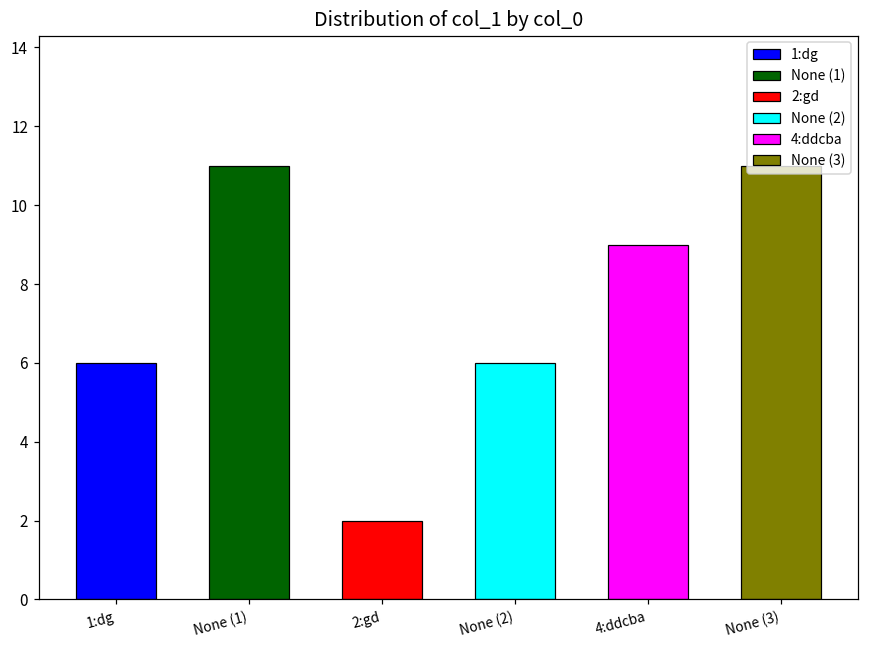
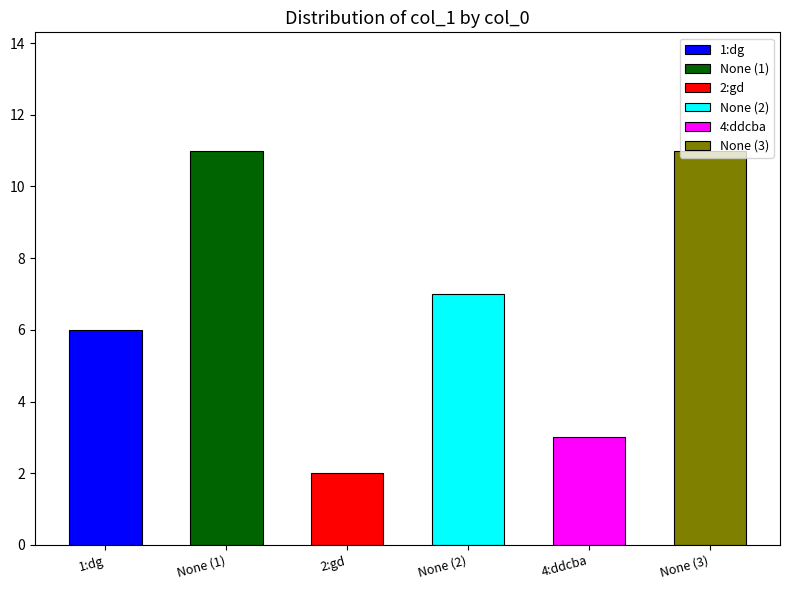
None (2): 6 -> 7
4:ddcba: 9 -> 3
